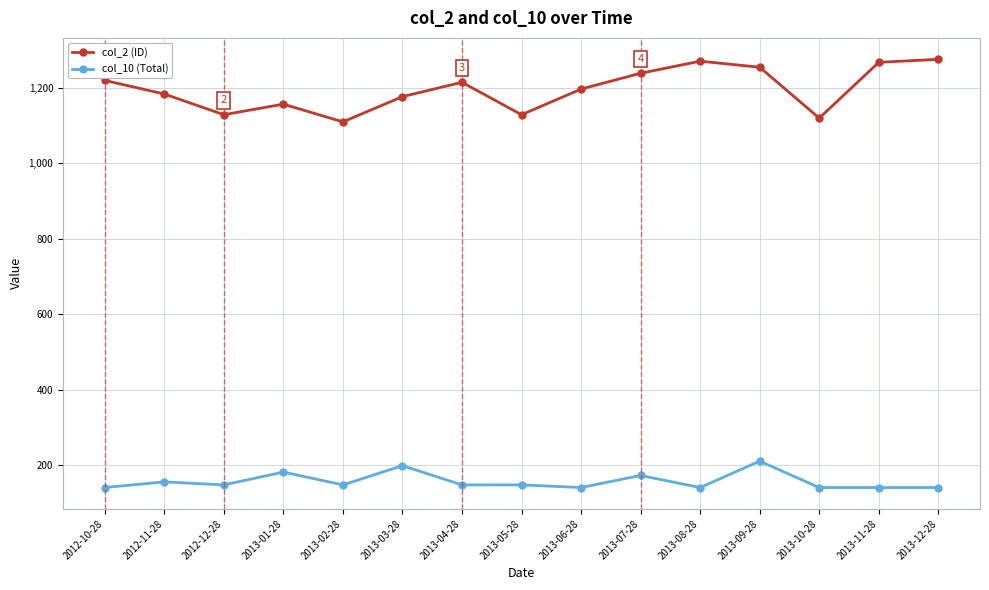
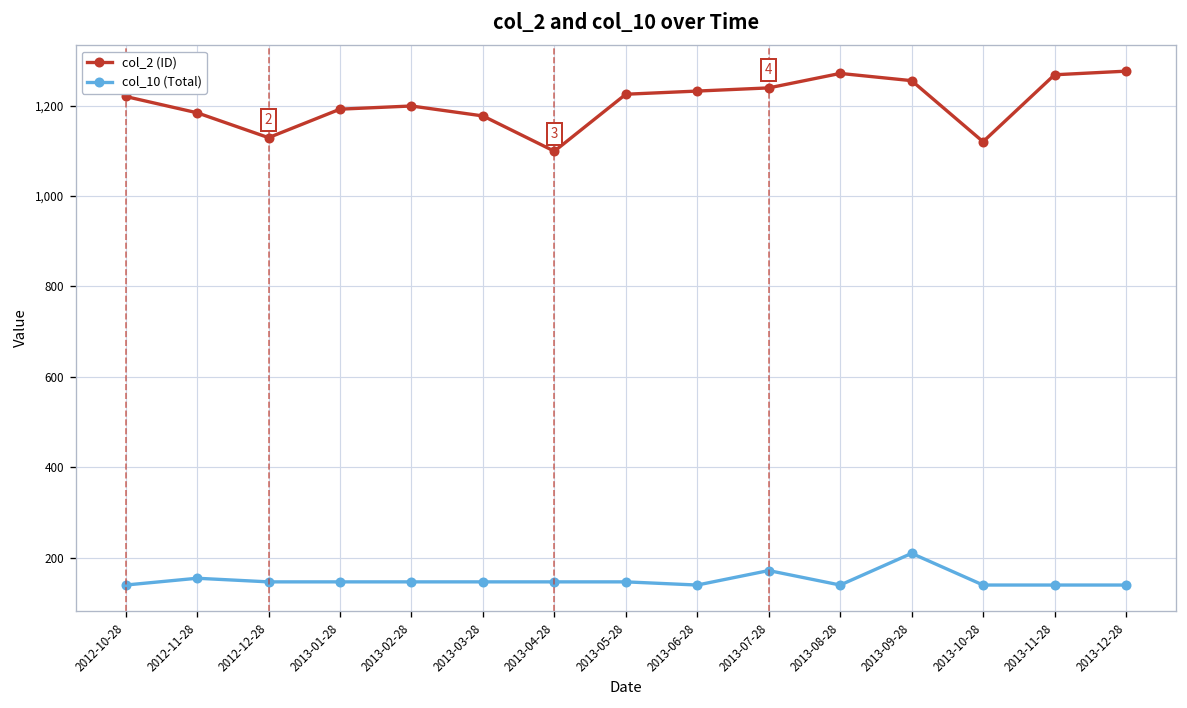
col_2 (ID), 2013-01-28: 1,160 -> 1,190
col_10 (Total), 2013-01-28: 180 -> 150
col_2 (ID), 2013-02-28: 1,110 -> 1,200
col_10 (Total), 2013-03-28: 200 -> 150
col_2 (ID), 2013-04-28: 1,220 -> 1,100
col_2 (ID), 2013-05-28: 1,130 -> 1,230
col_2 (ID), 2013-06-28: 1,200 -> 1,230
